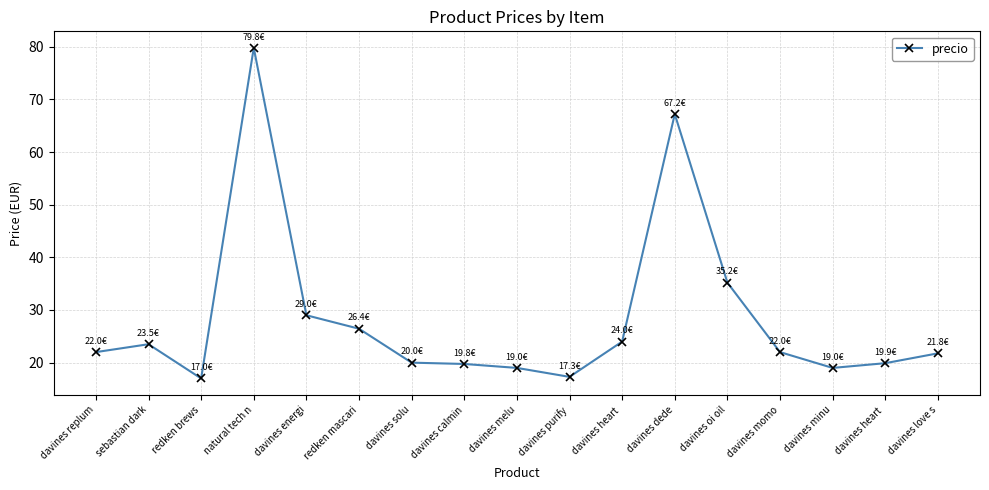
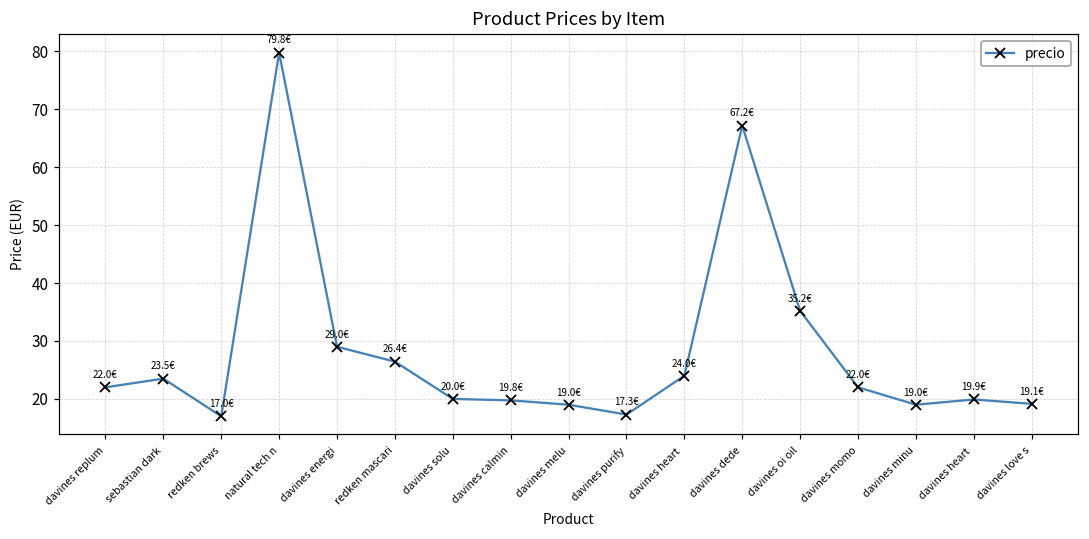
davines love s: 21.8€ -> 19.1€
